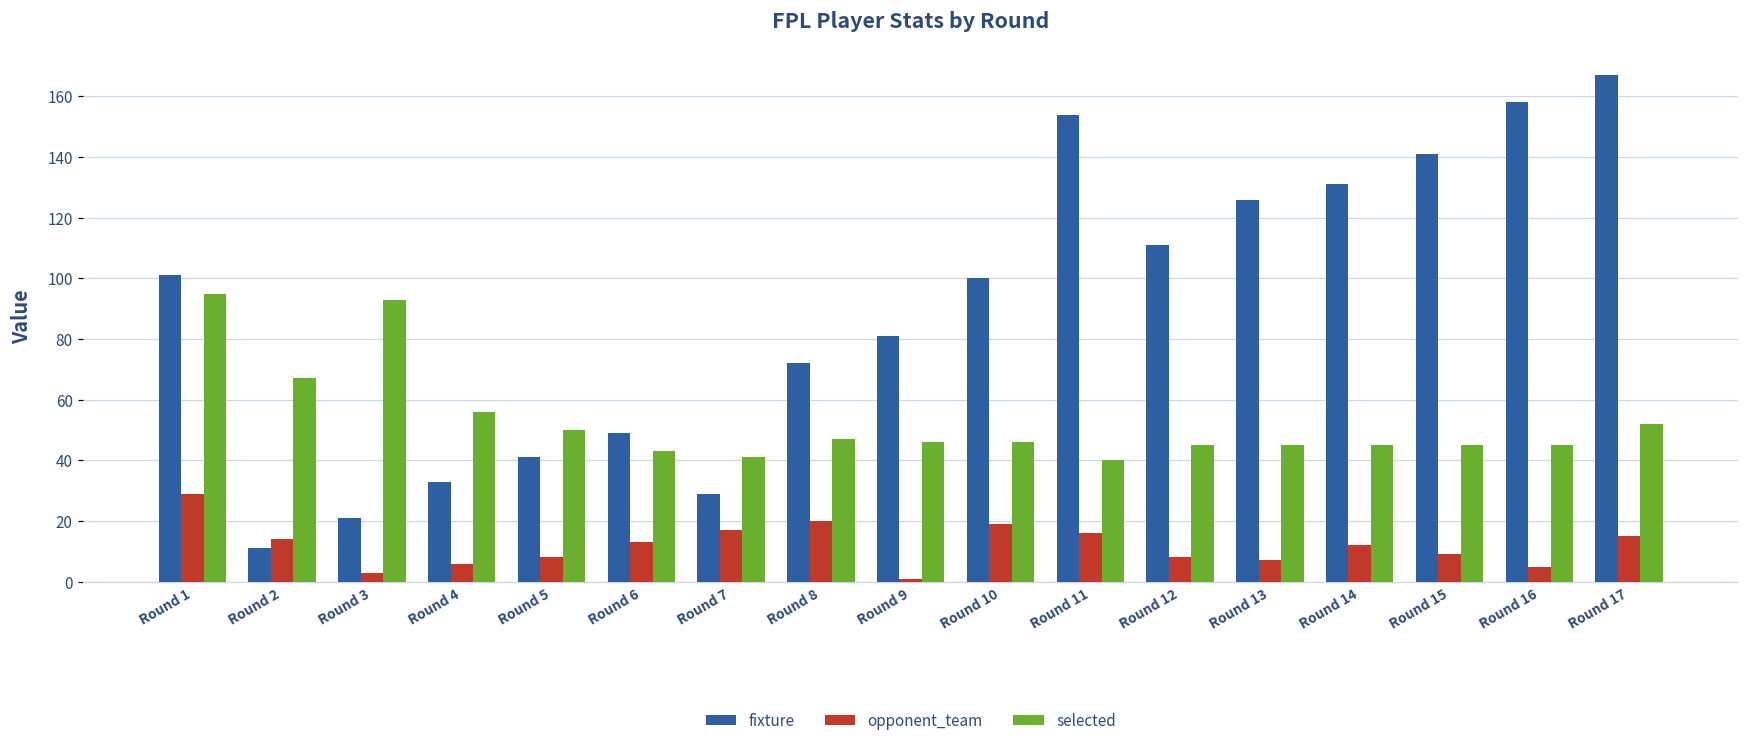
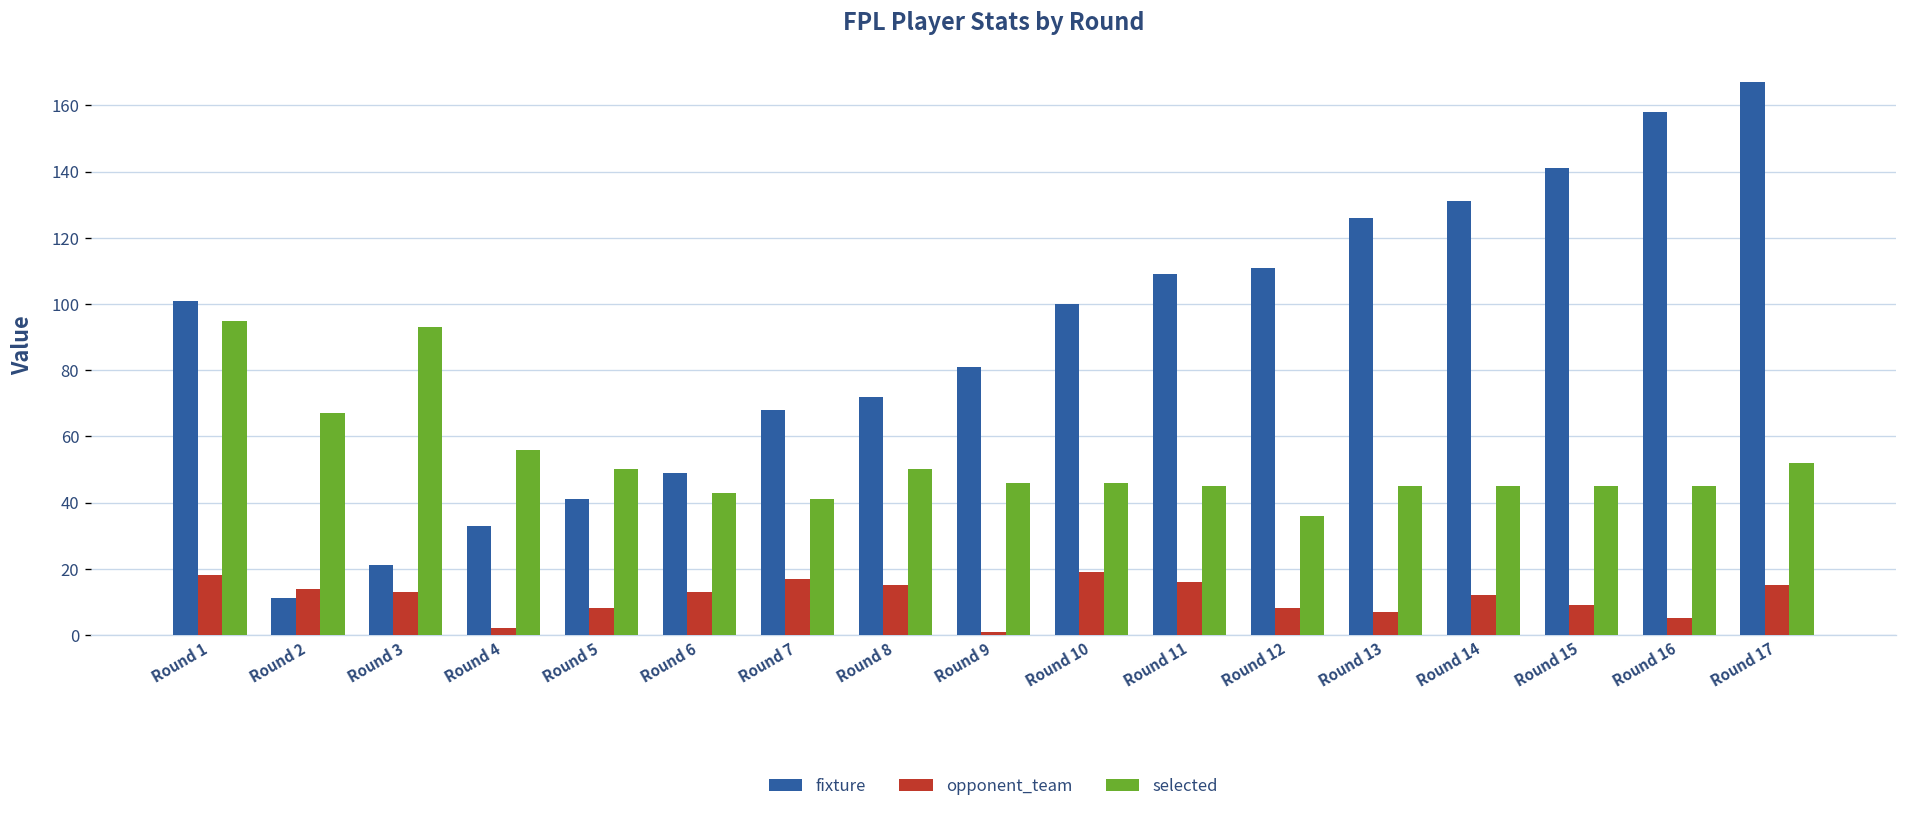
opponent_team, Round 1: 29 -> 18
opponent_team, Round 3: 3 -> 13
opponent_team, Round 4: 6 -> 2
fixture, Round 7: 29 -> 68
opponent_team, Round 8: 20 -> 15
selected, Round 8: 47 -> 50
fixture, Round 11: 154 -> 109
selected, Round 11: 40 -> 45
selected, Round 12: 45 -> 36
